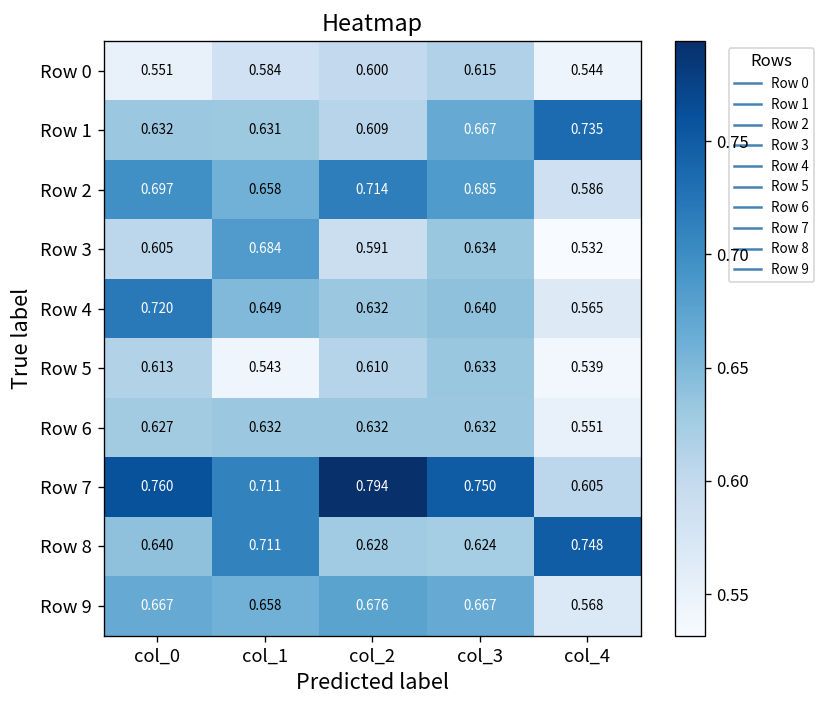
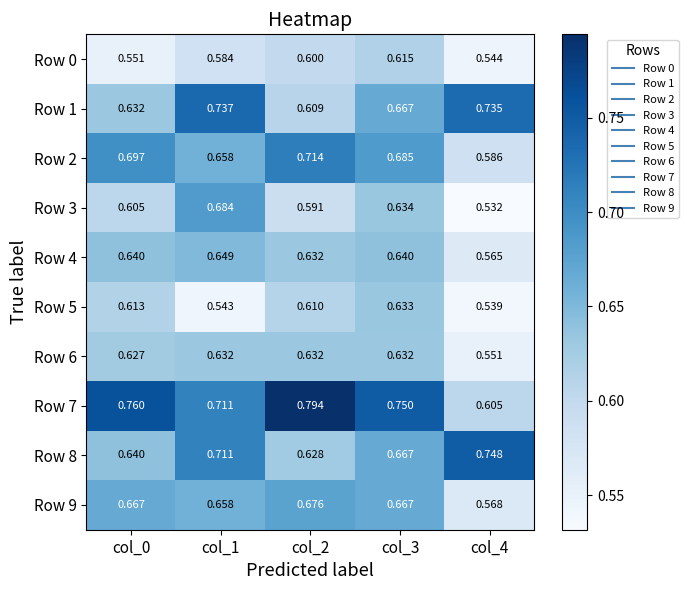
Row 1, col_1: 0.631 -> 0.737
Row 4, col_0: 0.720 -> 0.640
Row 8, col_3: 0.624 -> 0.667
